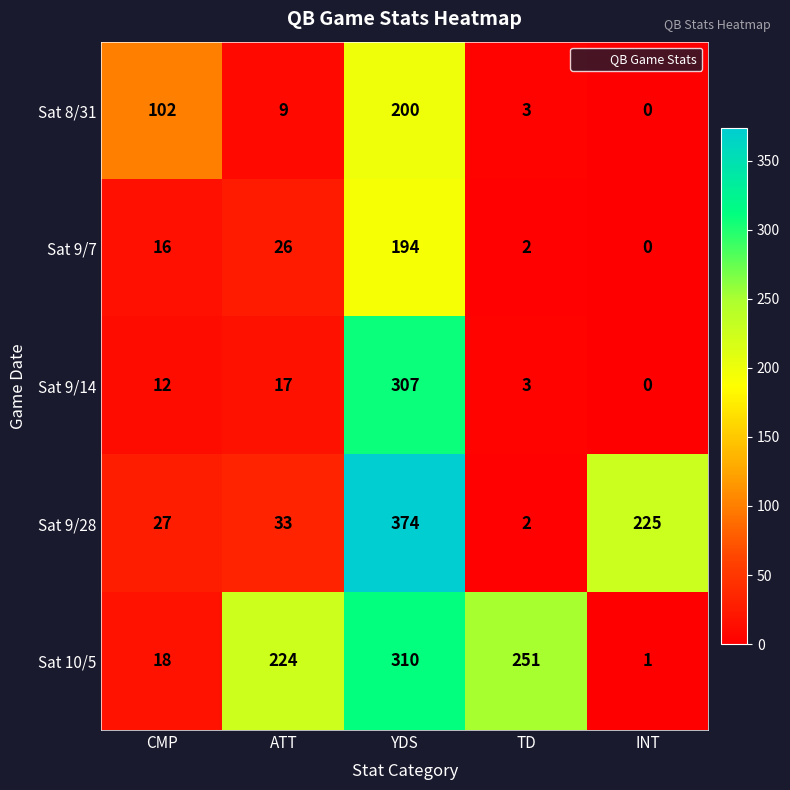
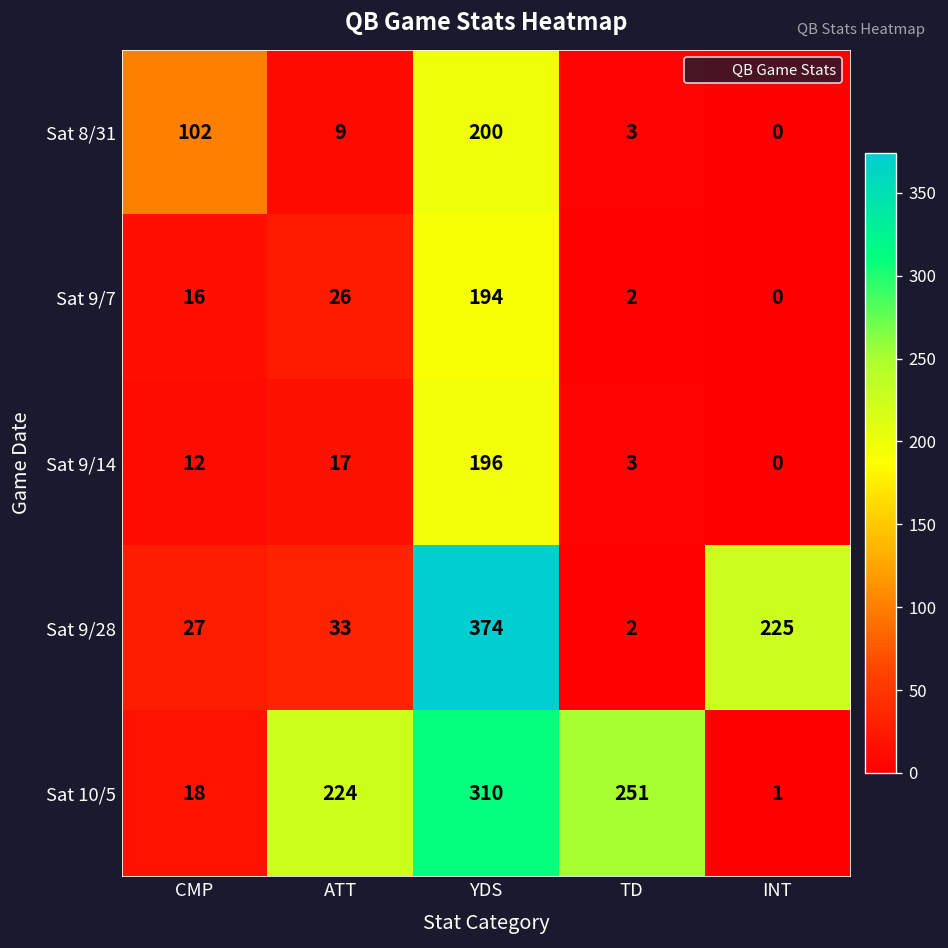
Sat 9/14, YDS: 307 -> 196
